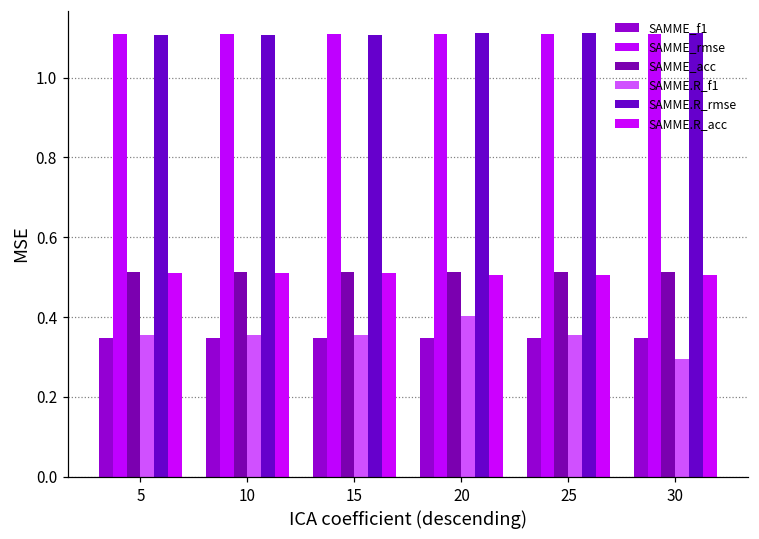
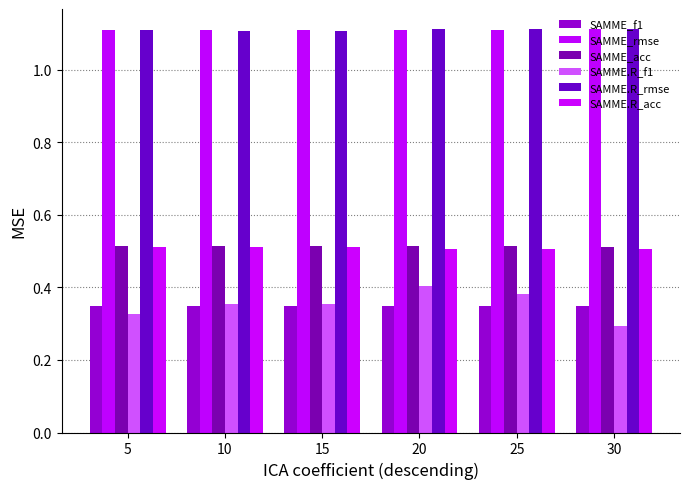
SAMME.R_f1, 5: 0.36 -> 0.33
SAMME.R_f1, 25: 0.36 -> 0.38
